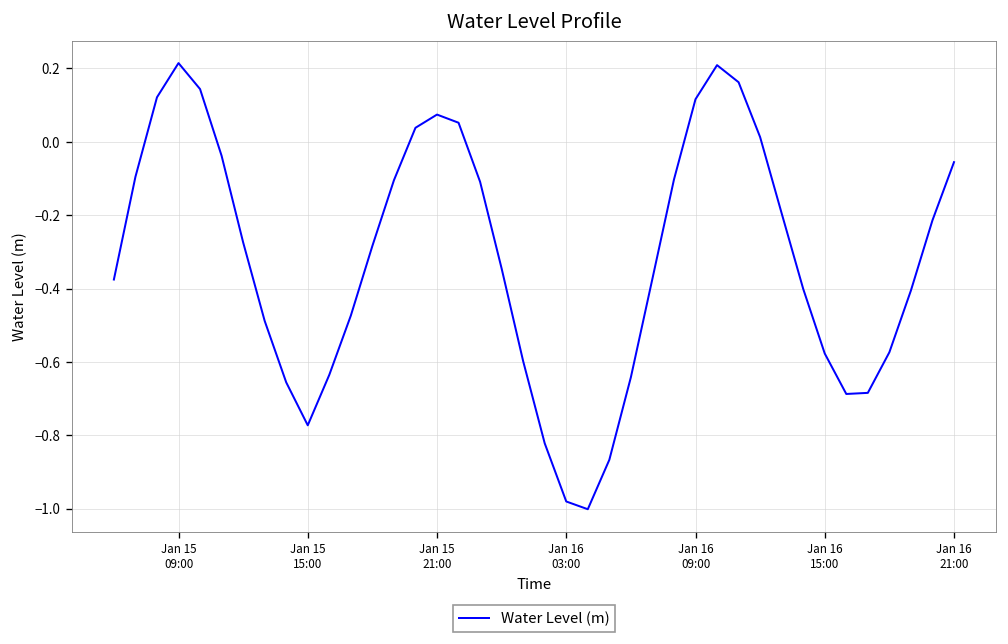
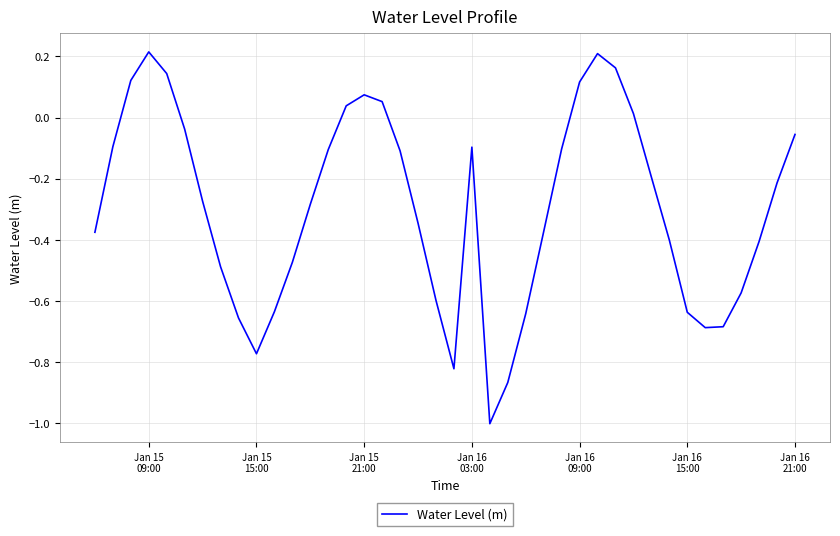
Jan 16 03:00: -0.98 -> -0.10
Jan 16 15:00: -0.58 -> -0.64
